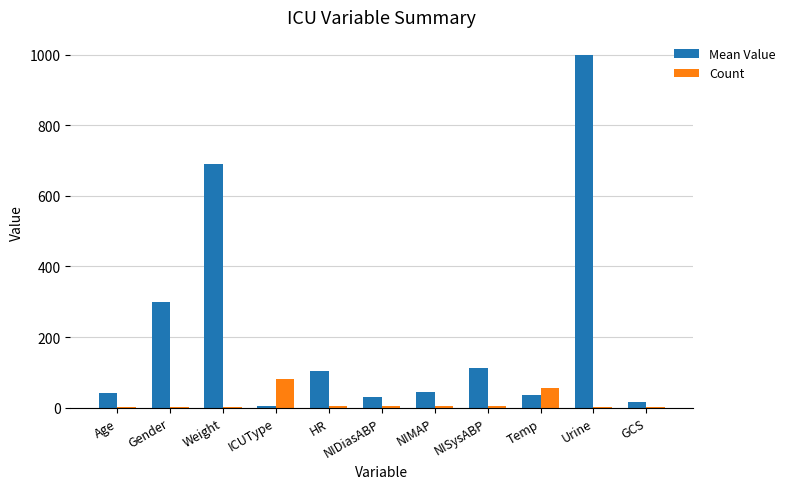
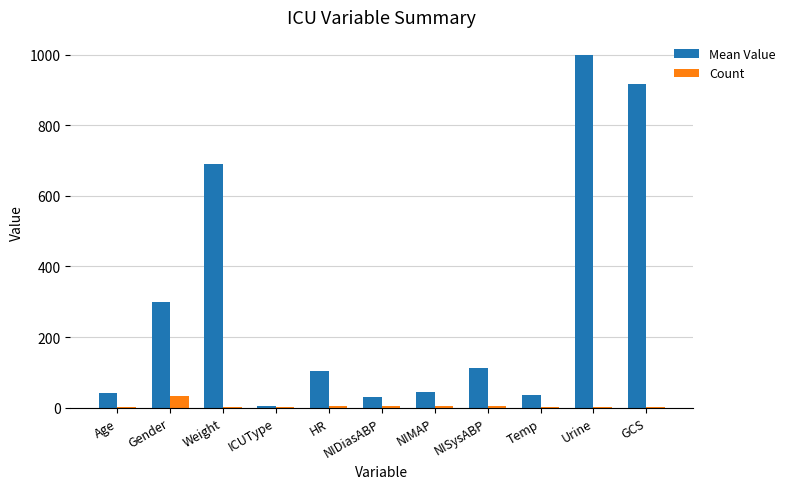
Count, Gender: 0 -> 30
Count, ICUType: 80 -> 0
Count, Temp: 60 -> 0
Mean Value, GCS: 20 -> 920
